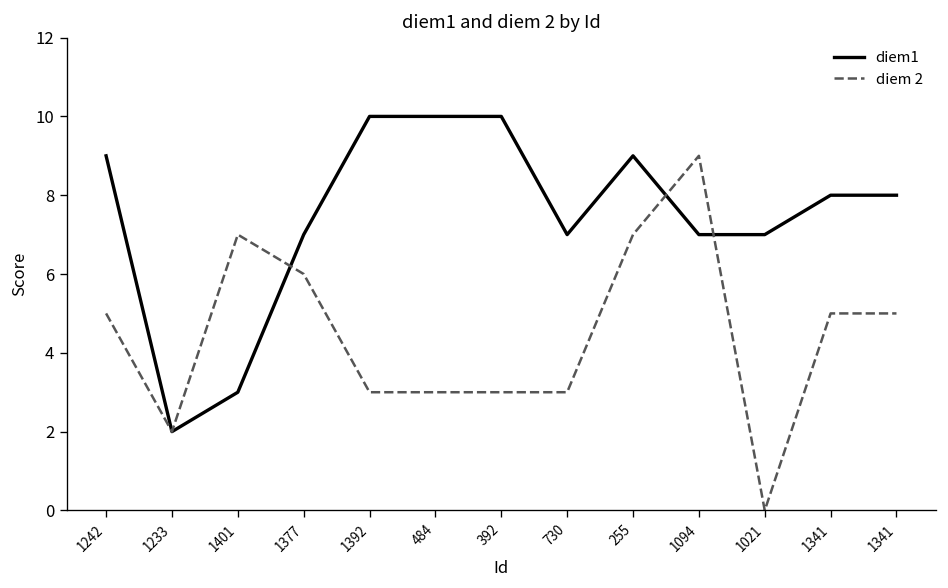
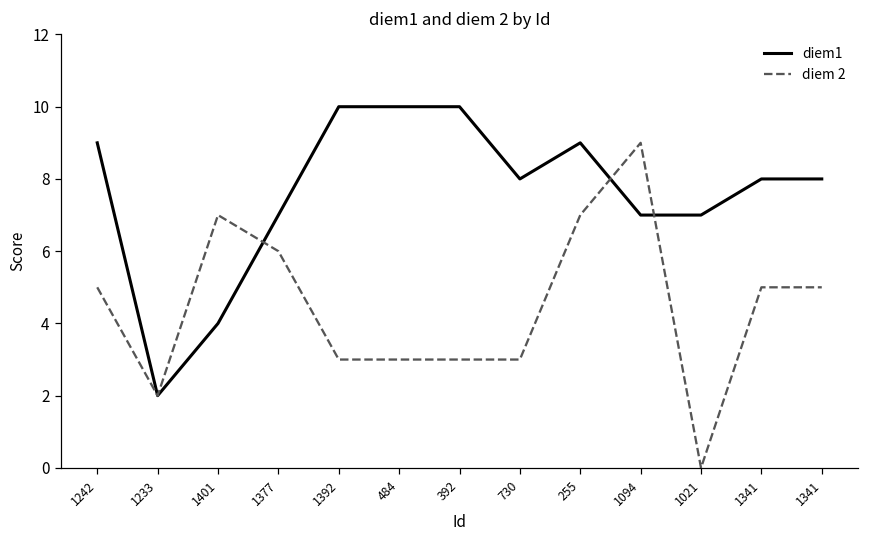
diem1, 1401: 3 -> 4
diem1, 730: 7 -> 8
